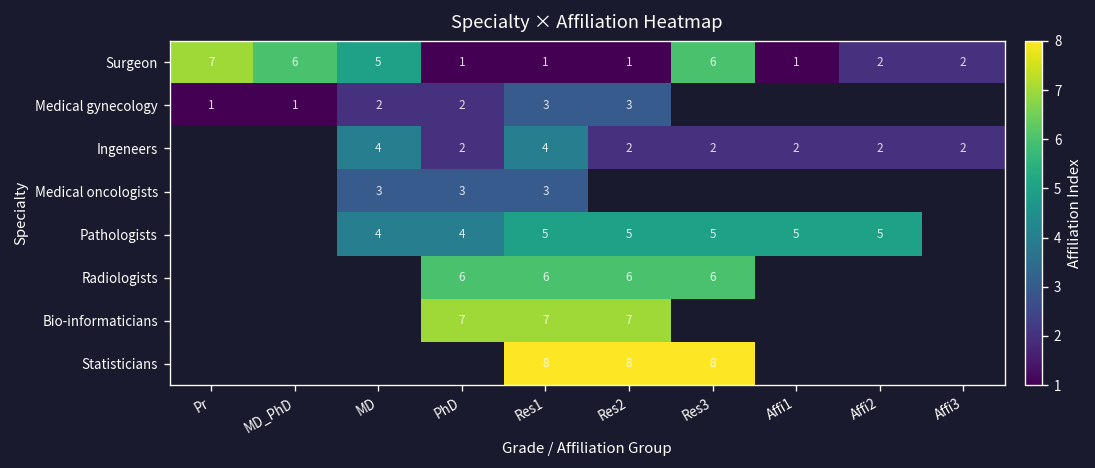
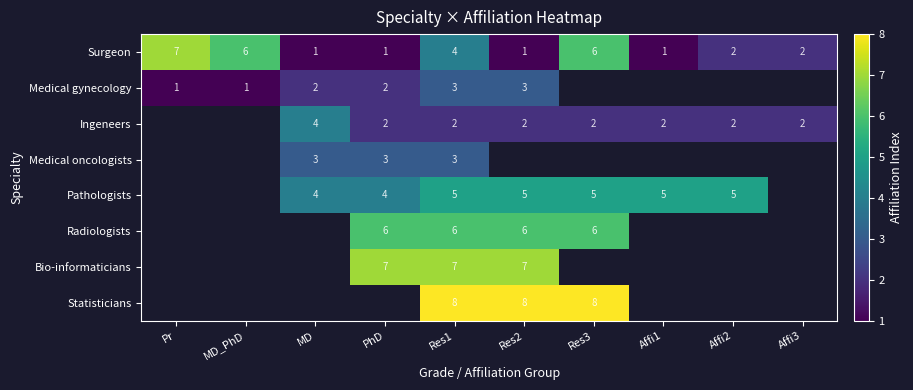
Surgeon, MD: 5 -> 1
Surgeon, Res1: 1 -> 4
Ingeneers, Res1: 4 -> 2
